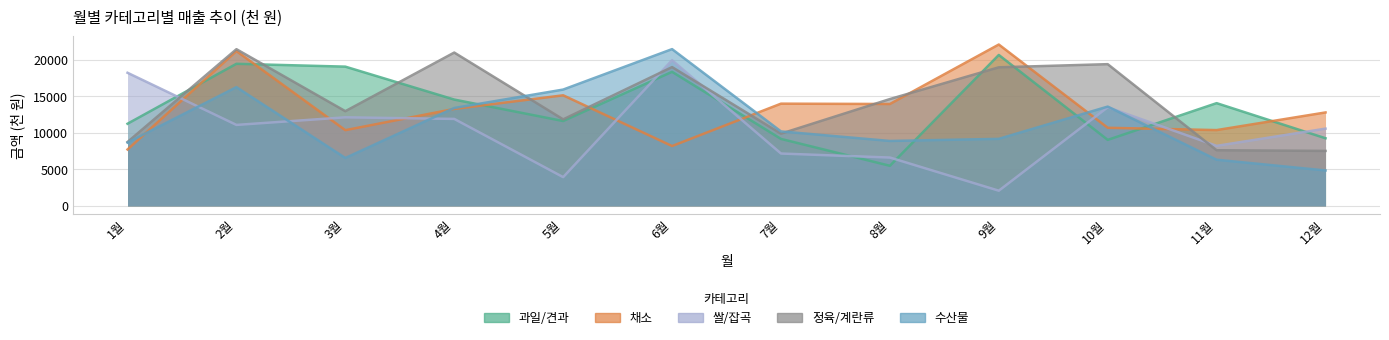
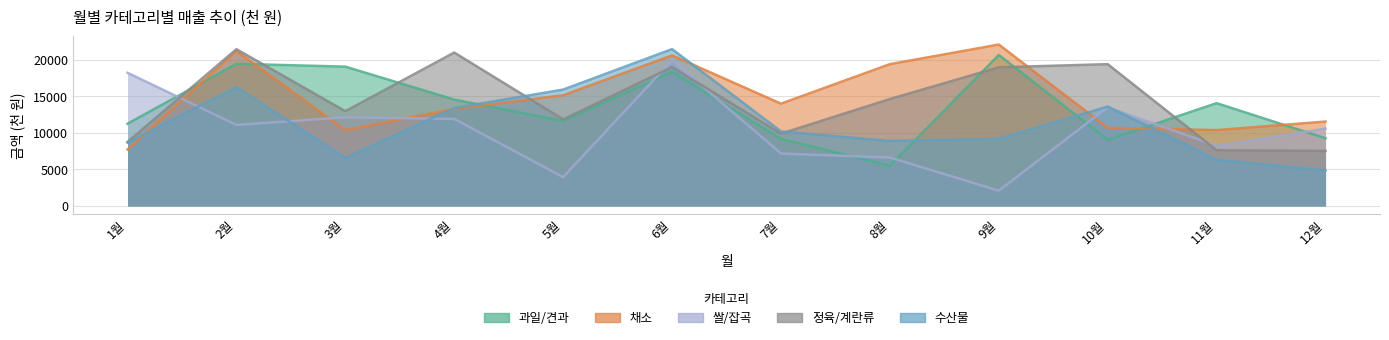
채소, 6월: 8000 -> 21000
채소, 8월: 14000 -> 19000
채소, 12월: 13000 -> 12000
